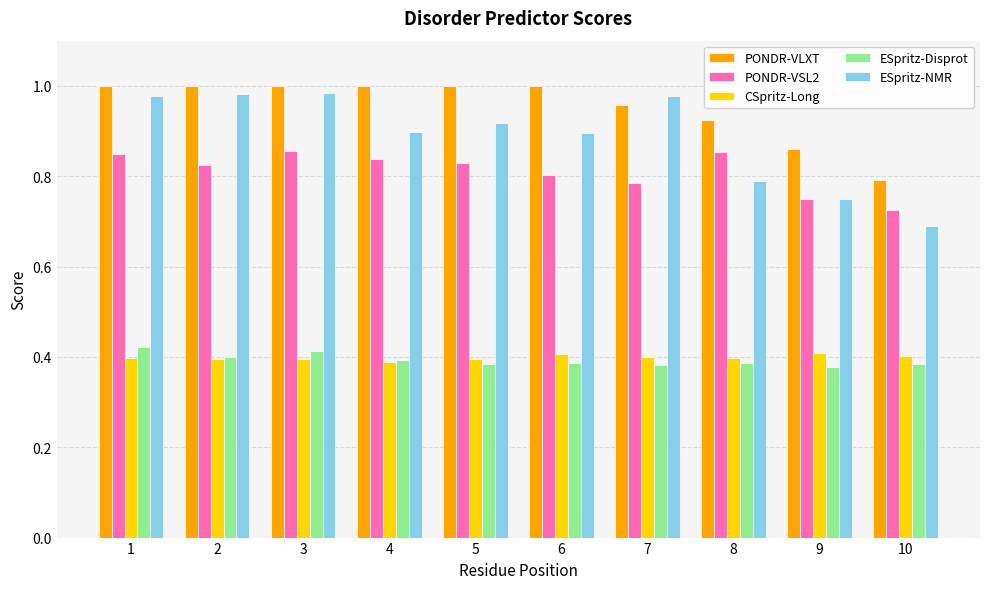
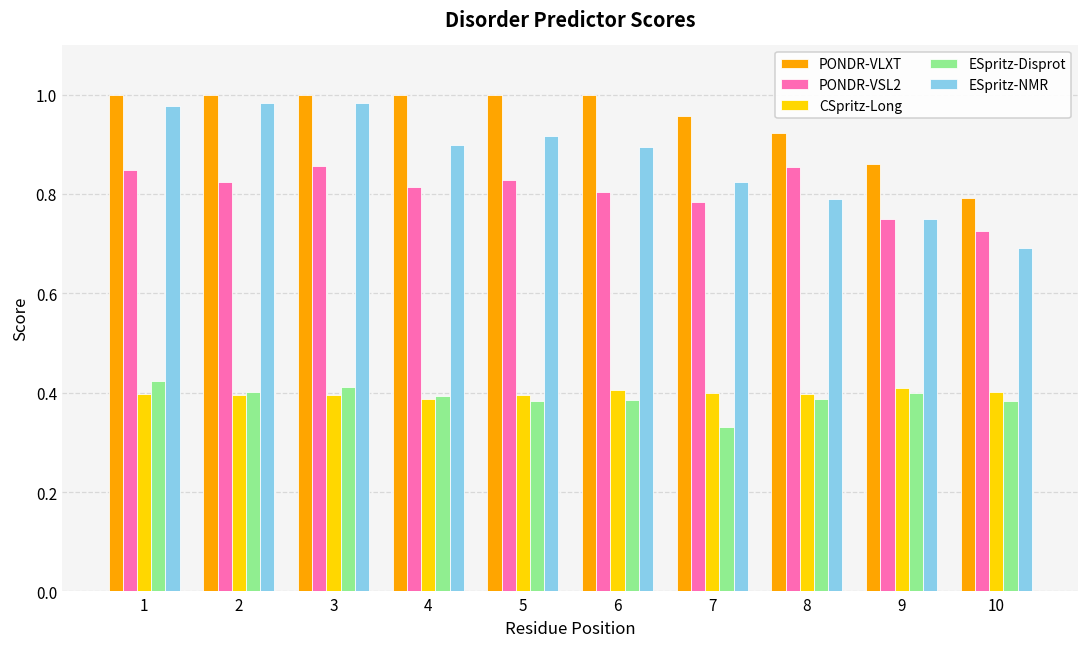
PONDR-VSL2, 4: 0.84 -> 0.81
ESpritz-Disprot, 7: 0.38 -> 0.33
ESpritz-NMR, 7: 0.98 -> 0.82
ESpritz-Disprot, 9: 0.38 -> 0.40
